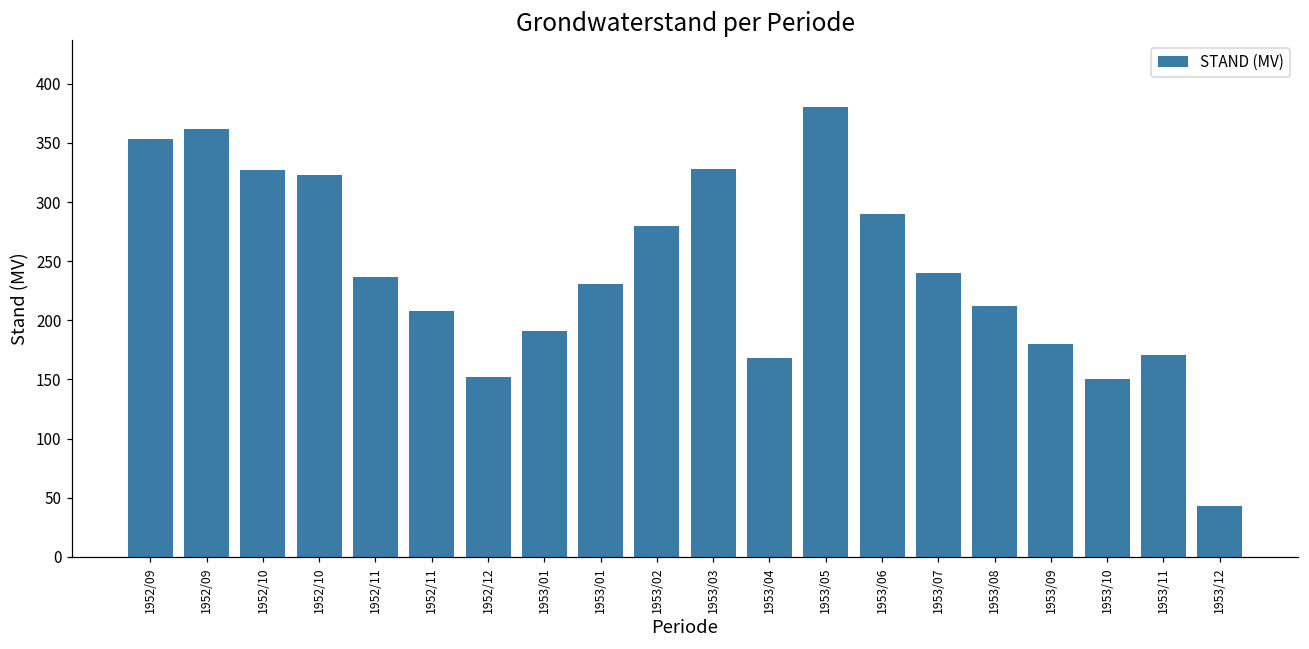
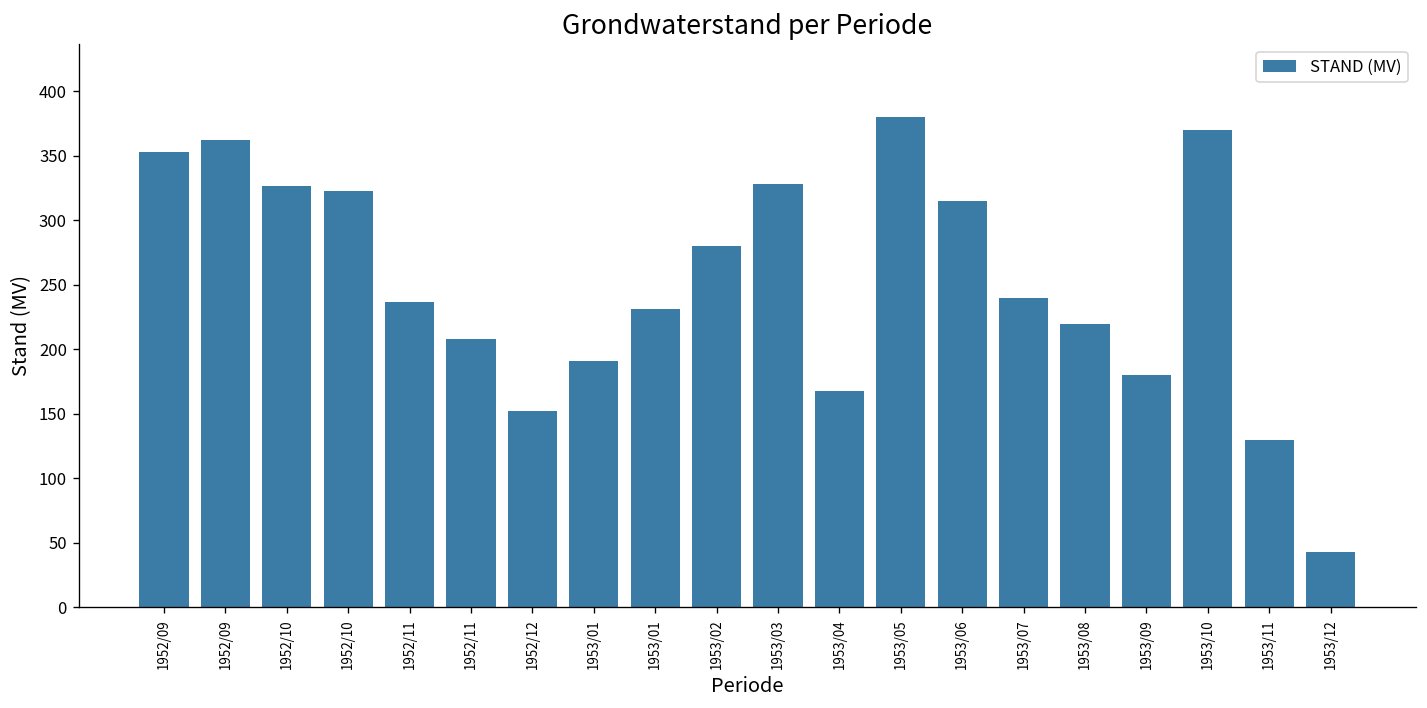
1953/06: 290 -> 315
1953/08: 212 -> 220
1953/10: 150 -> 370
1953/11: 171 -> 130
